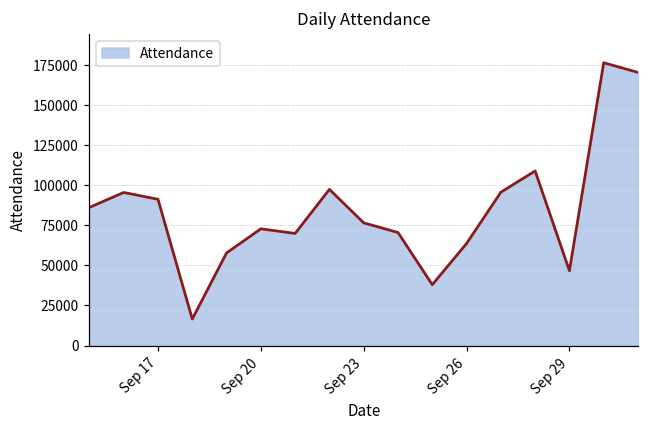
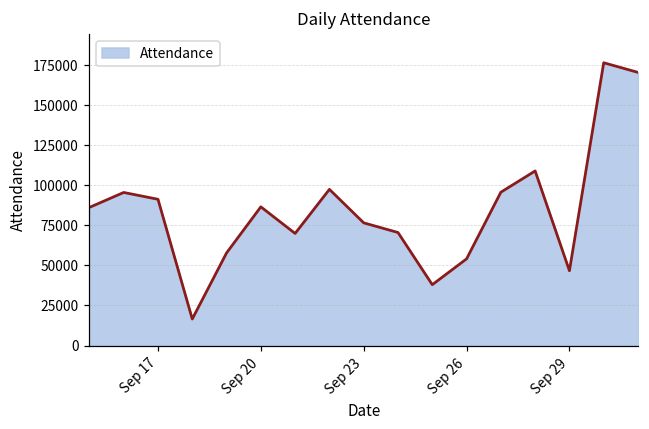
Sep 20: 73000 -> 87000
Sep 26: 64000 -> 54000
